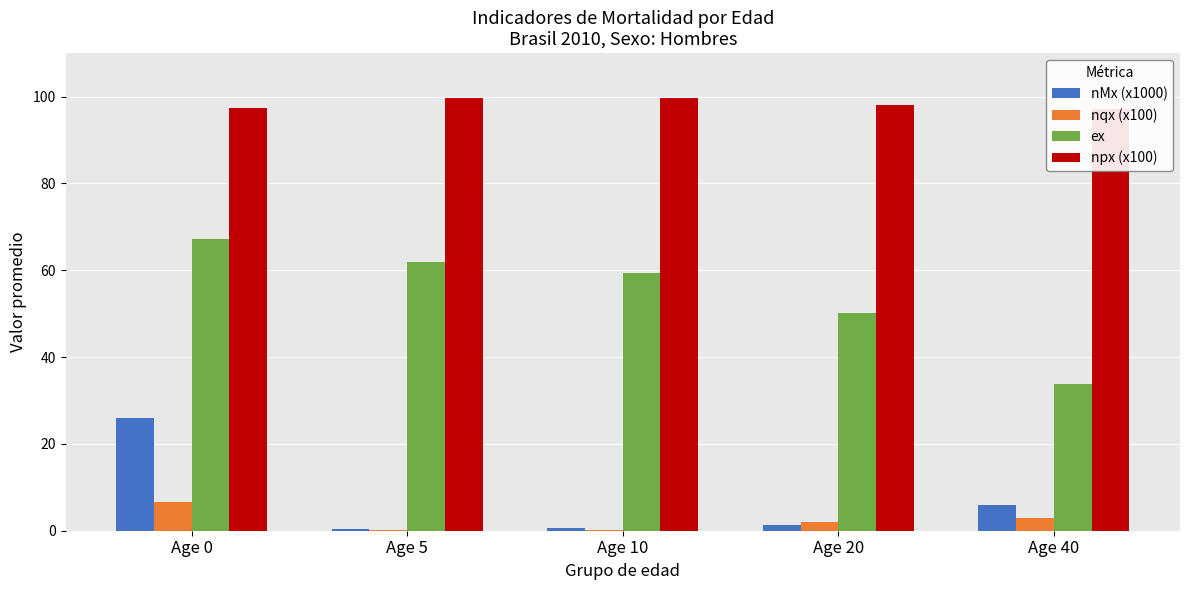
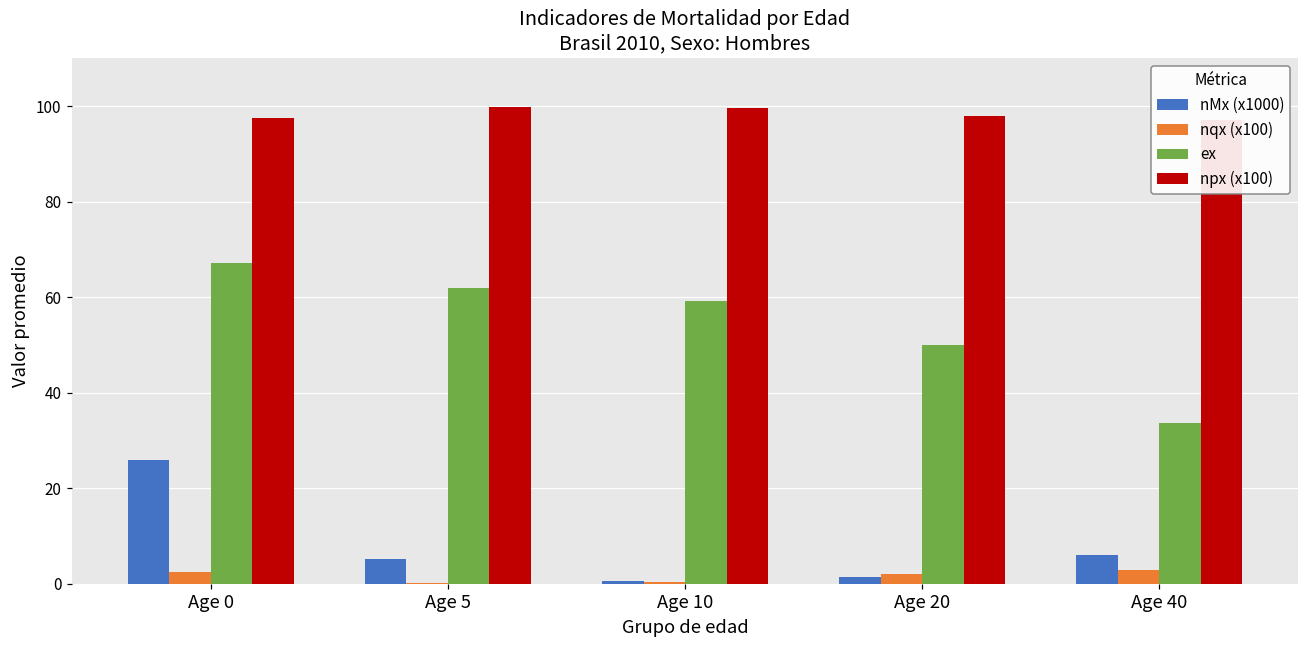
nqx (x100), Age 0: 7 -> 3
nMx (x1000), Age 5: 0 -> 5
